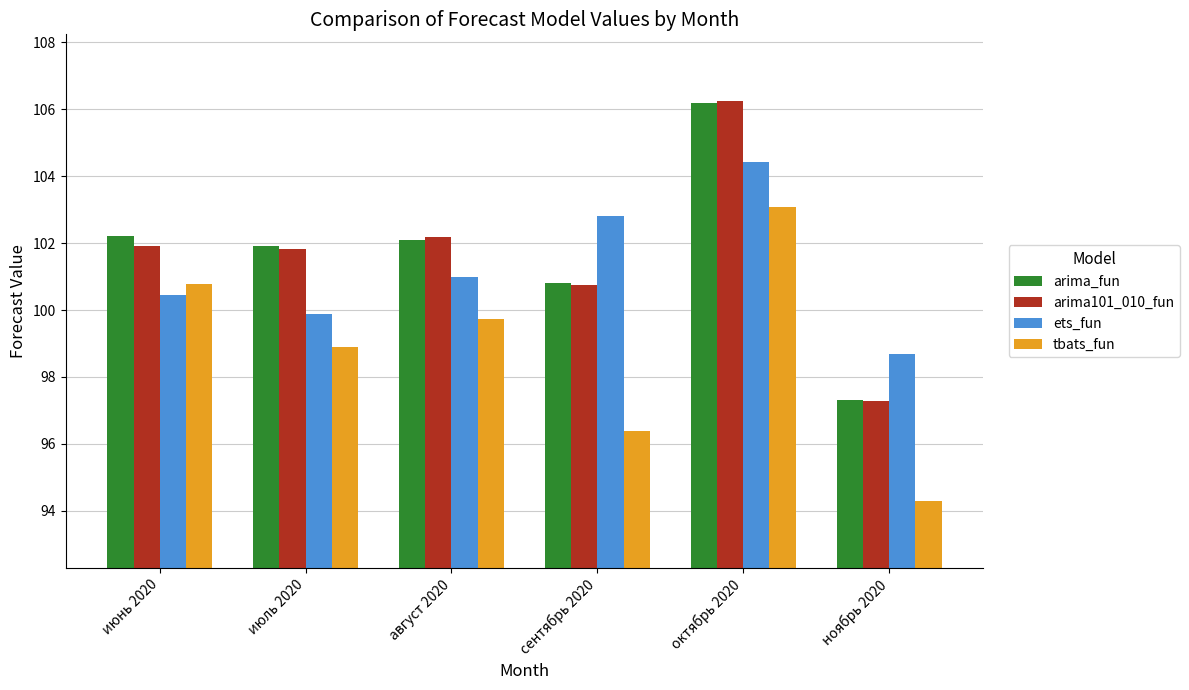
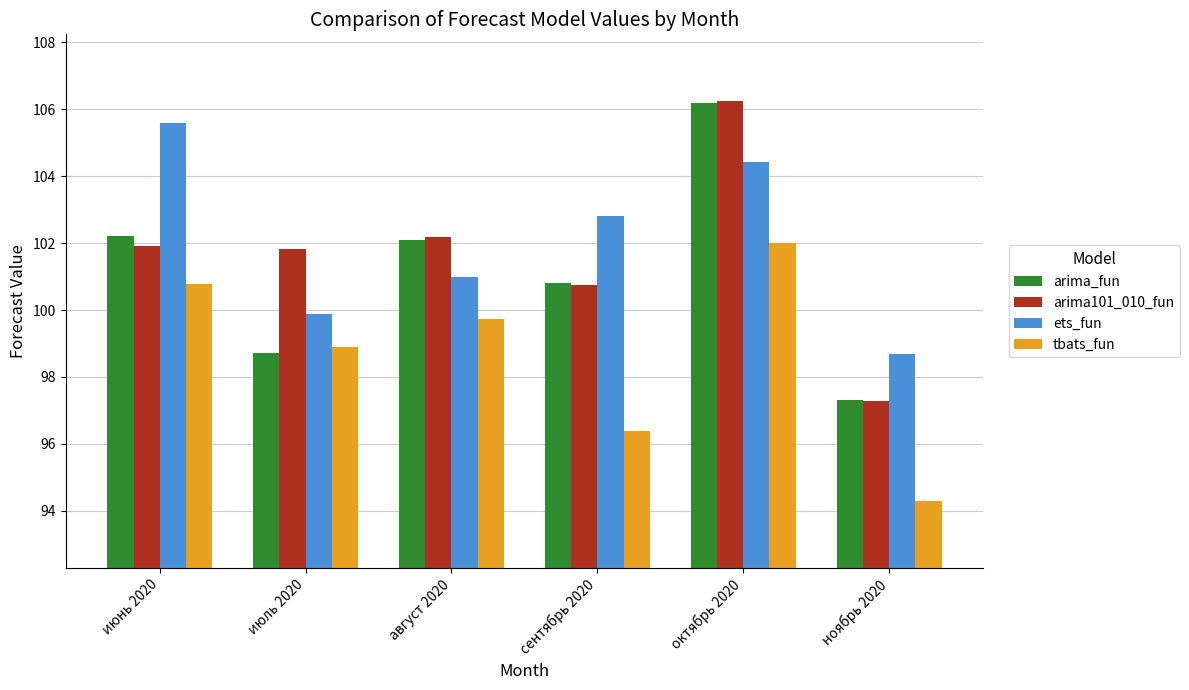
ets_fun, июнь 2020: 100.4 -> 105.6
arima_fun, июль 2020: 101.9 -> 98.7
tbats_fun, октябрь 2020: 103.1 -> 102.0
